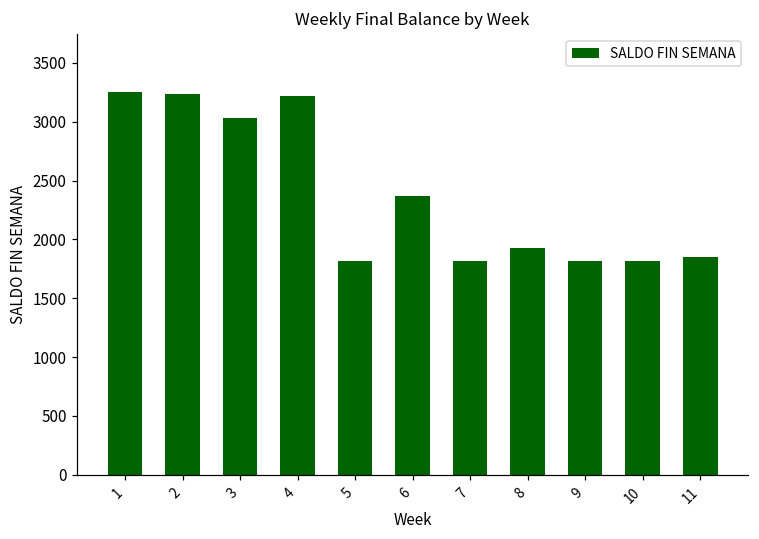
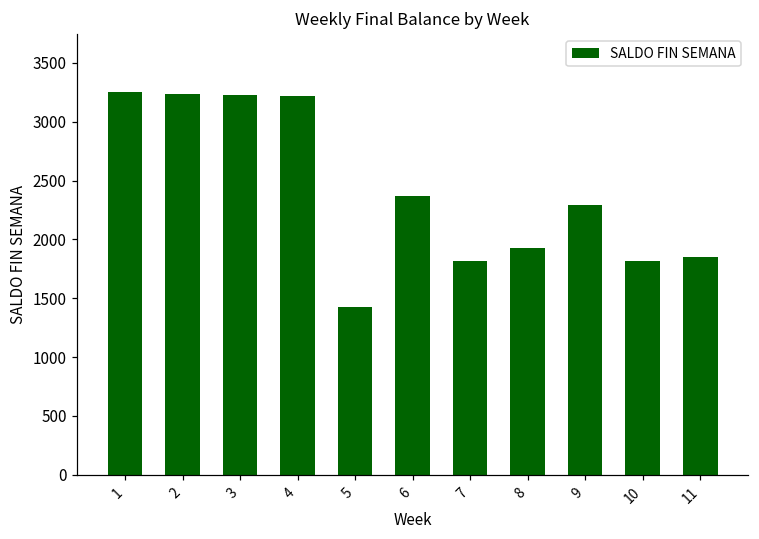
3: 3040 -> 3230
5: 1820 -> 1420
9: 1820 -> 2300
